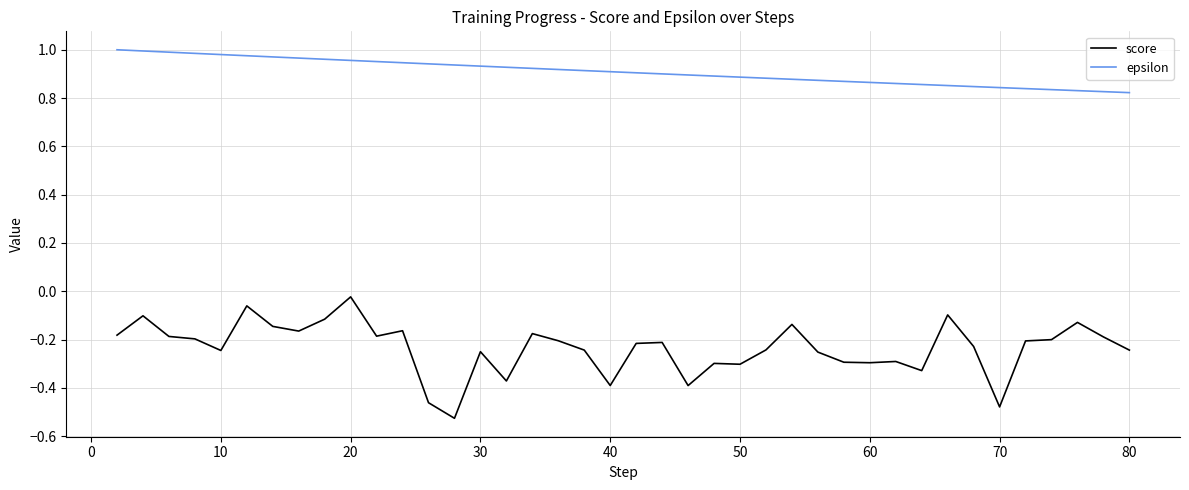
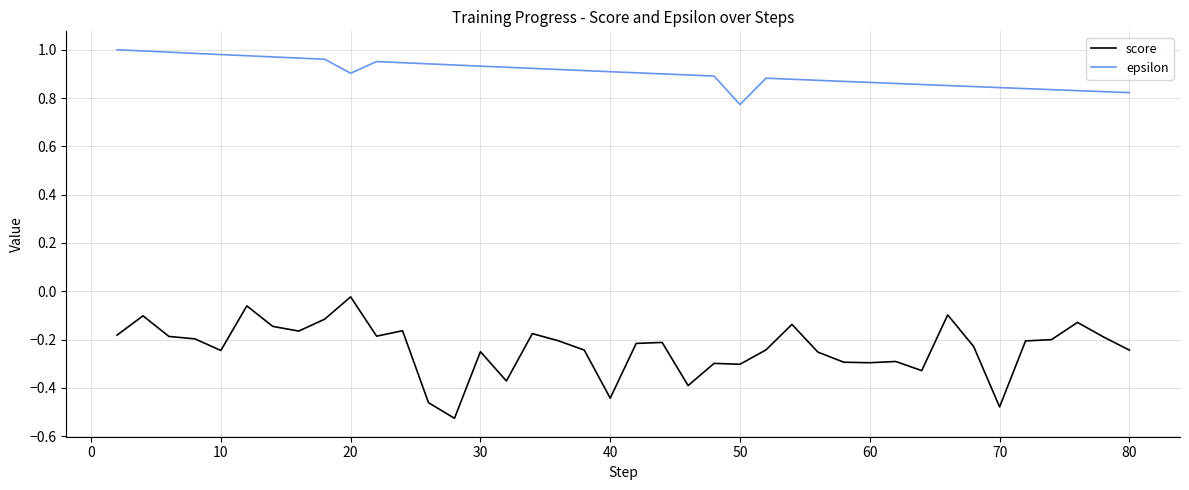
epsilon, 20: 0.96 -> 0.90
score, 40: -0.39 -> -0.44
epsilon, 50: 0.89 -> 0.77
